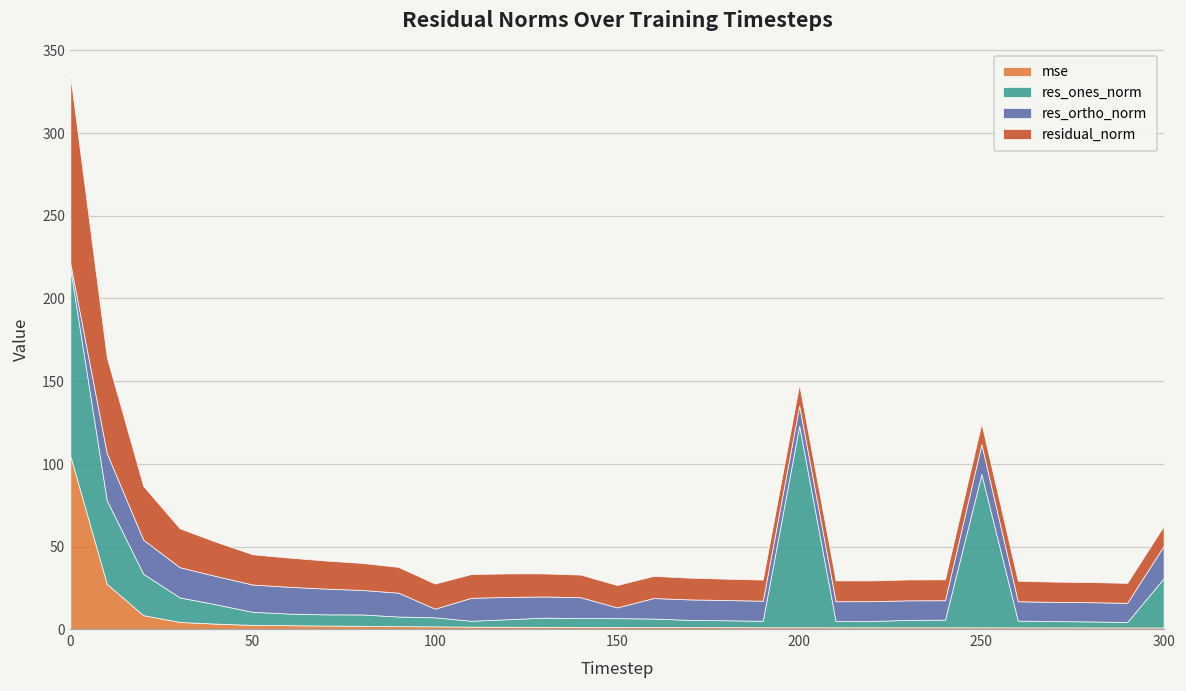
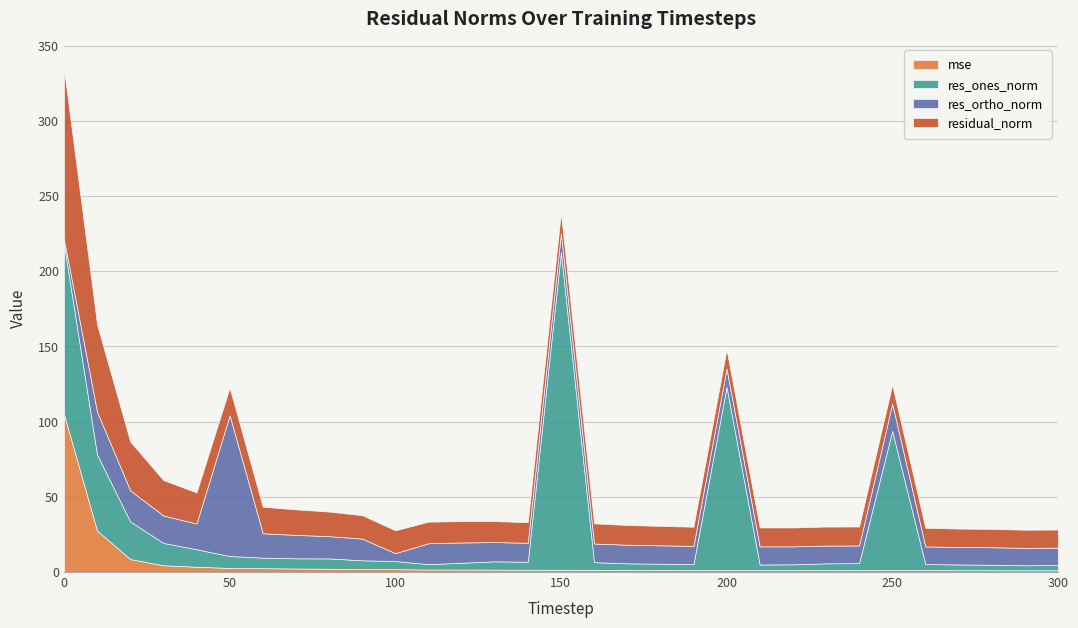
res_ortho_norm, 50: 16 -> 94
res_ones_norm, 150: 5 -> 211
res_ortho_norm, 150: 6 -> 12
res_ones_norm, 300: 30 -> 3
res_ortho_norm, 300: 20 -> 12
